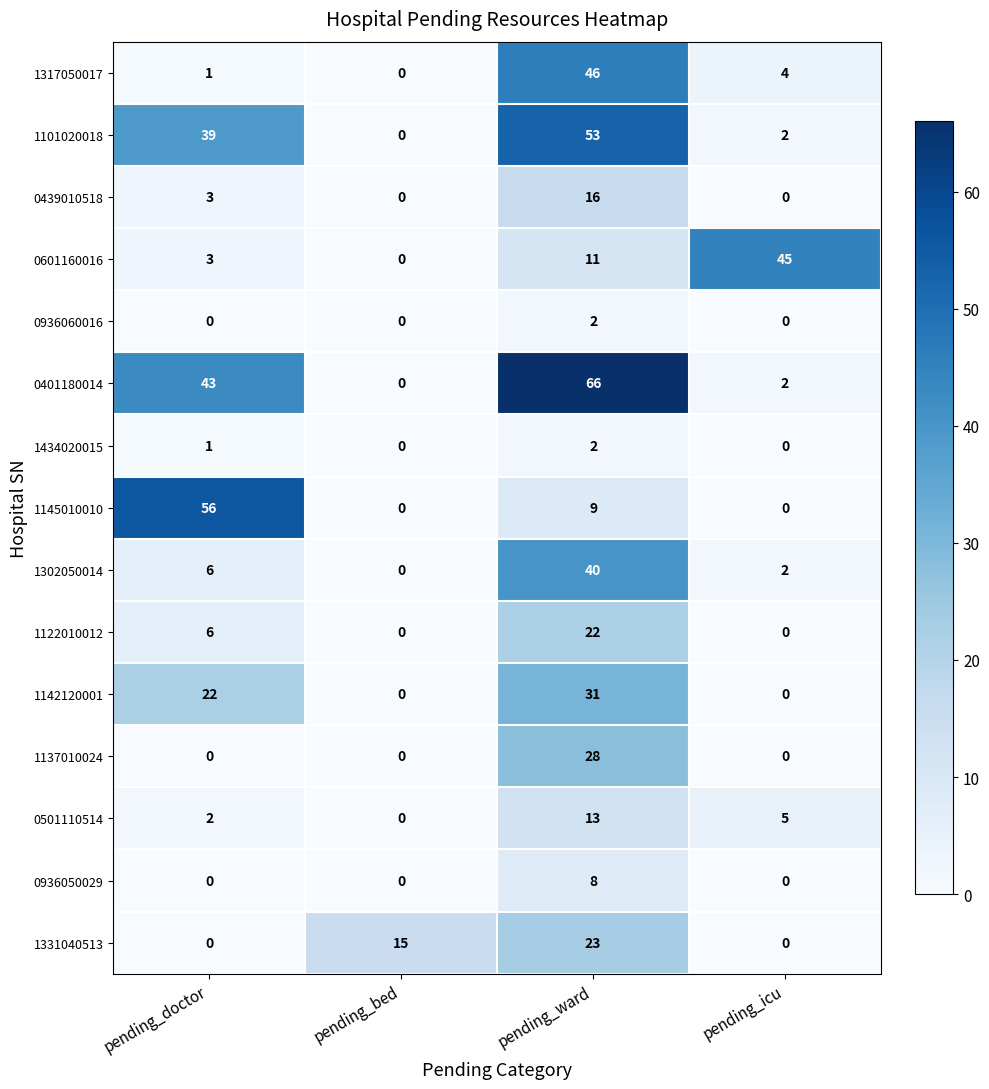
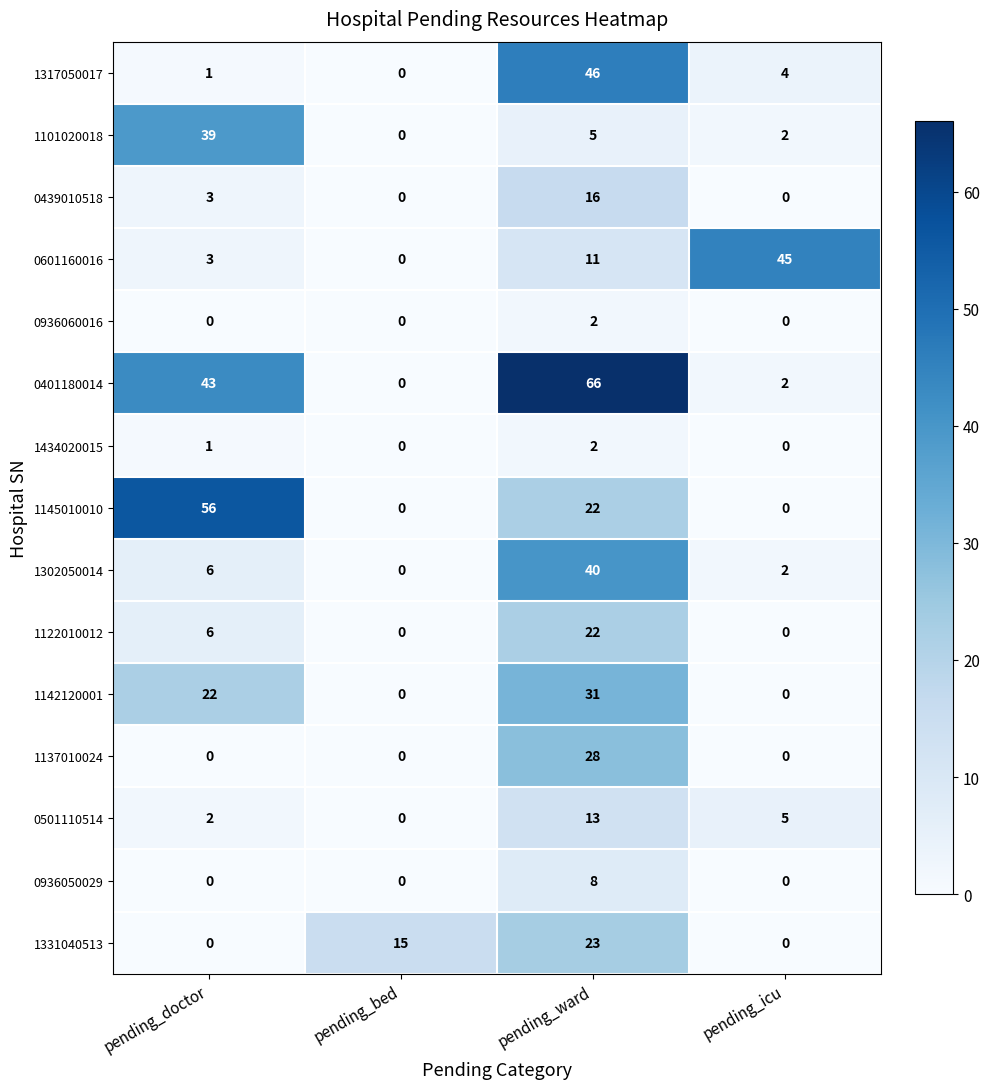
1101020018, pending_ward: 53 -> 5
1145010010, pending_ward: 9 -> 22
